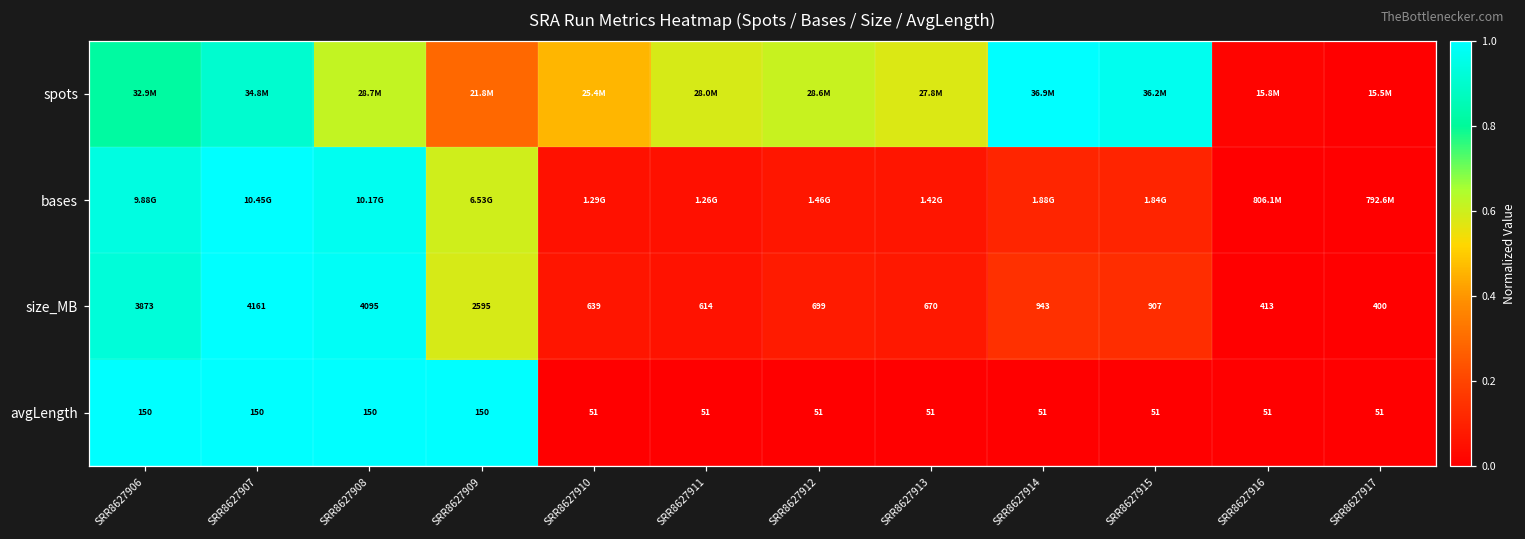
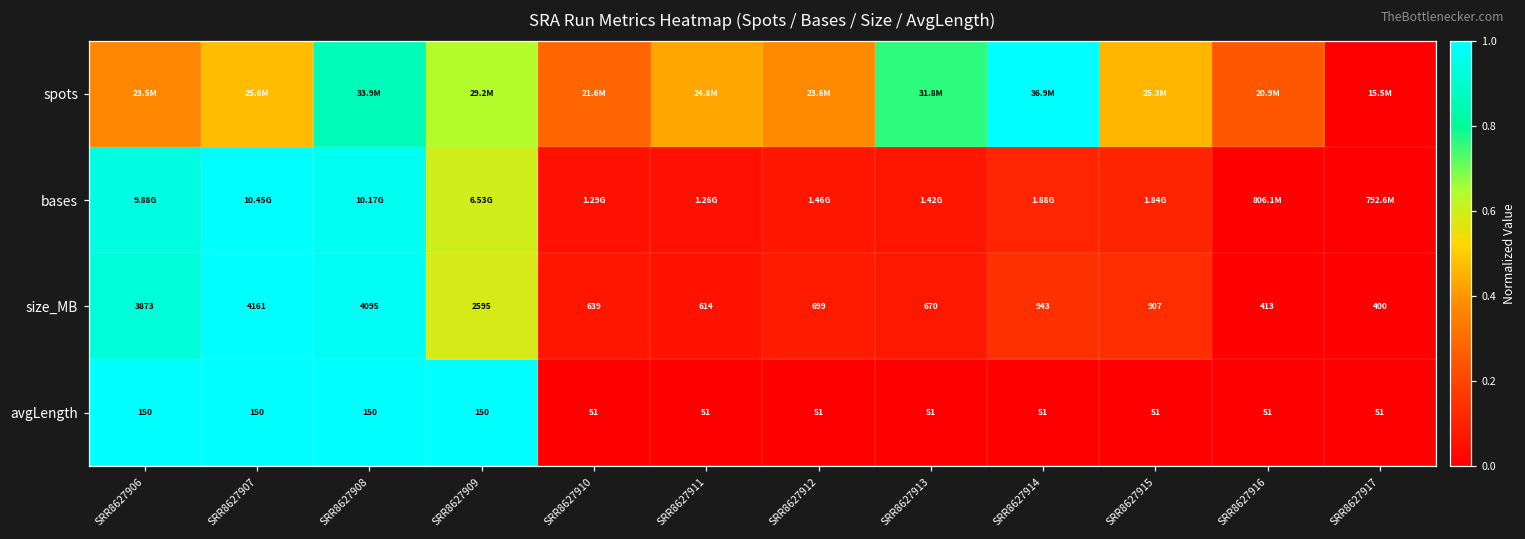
spots, SRR8627906: 32.9M -> 23.5M
spots, SRR8627907: 34.8M -> 25.6M
spots, SRR8627908: 28.7M -> 33.9M
spots, SRR8627909: 21.8M -> 29.2M
spots, SRR8627910: 25.4M -> 21.6M
spots, SRR8627911: 28.0M -> 24.8M
spots, SRR8627912: 28.6M -> 23.6M
spots, SRR8627913: 27.8M -> 31.8M
spots, SRR8627915: 36.2M -> 25.3M
spots, SRR8627916: 15.8M -> 20.9M
